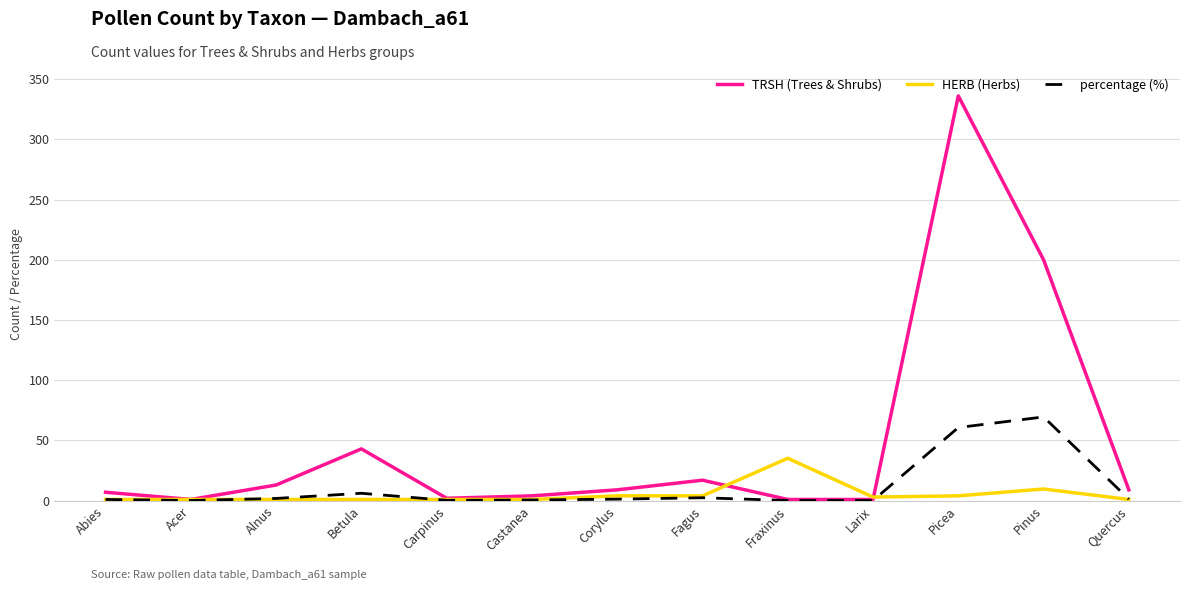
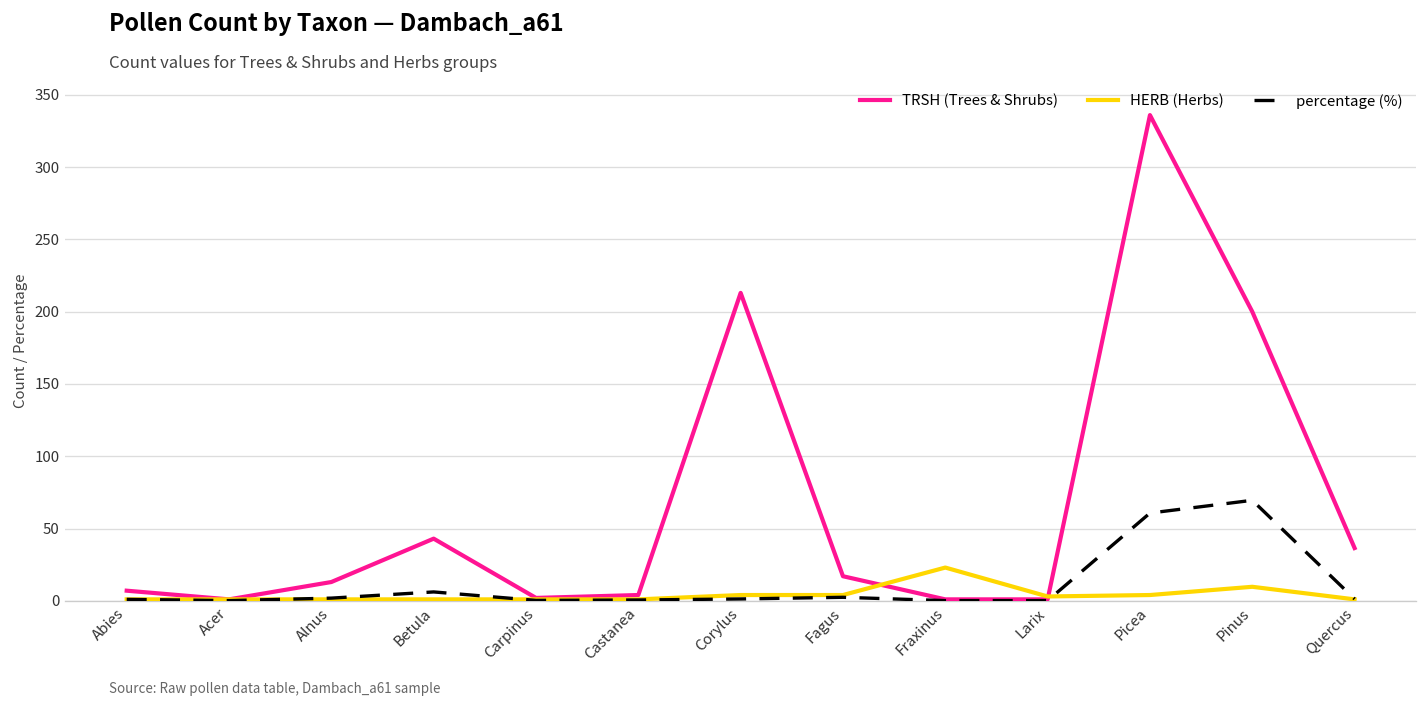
TRSH (Trees & Shrubs), Corylus: 9 -> 213
HERB (Herbs), Fraxinus: 35 -> 23
TRSH (Trees & Shrubs), Quercus: 9 -> 37
